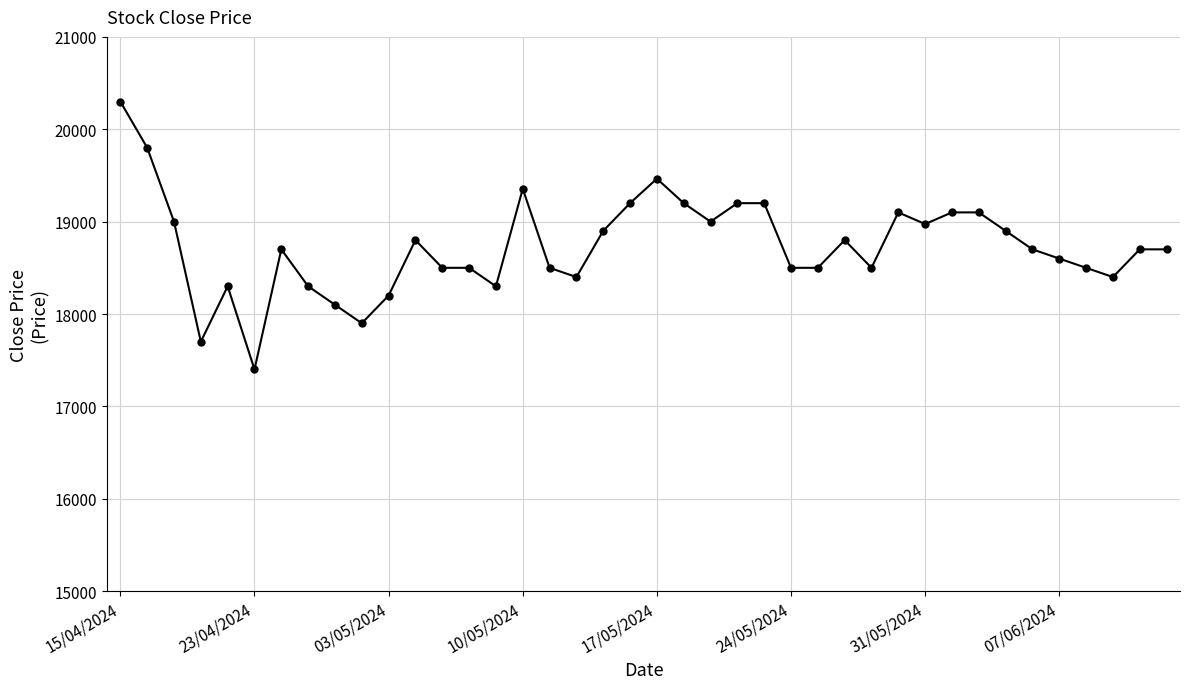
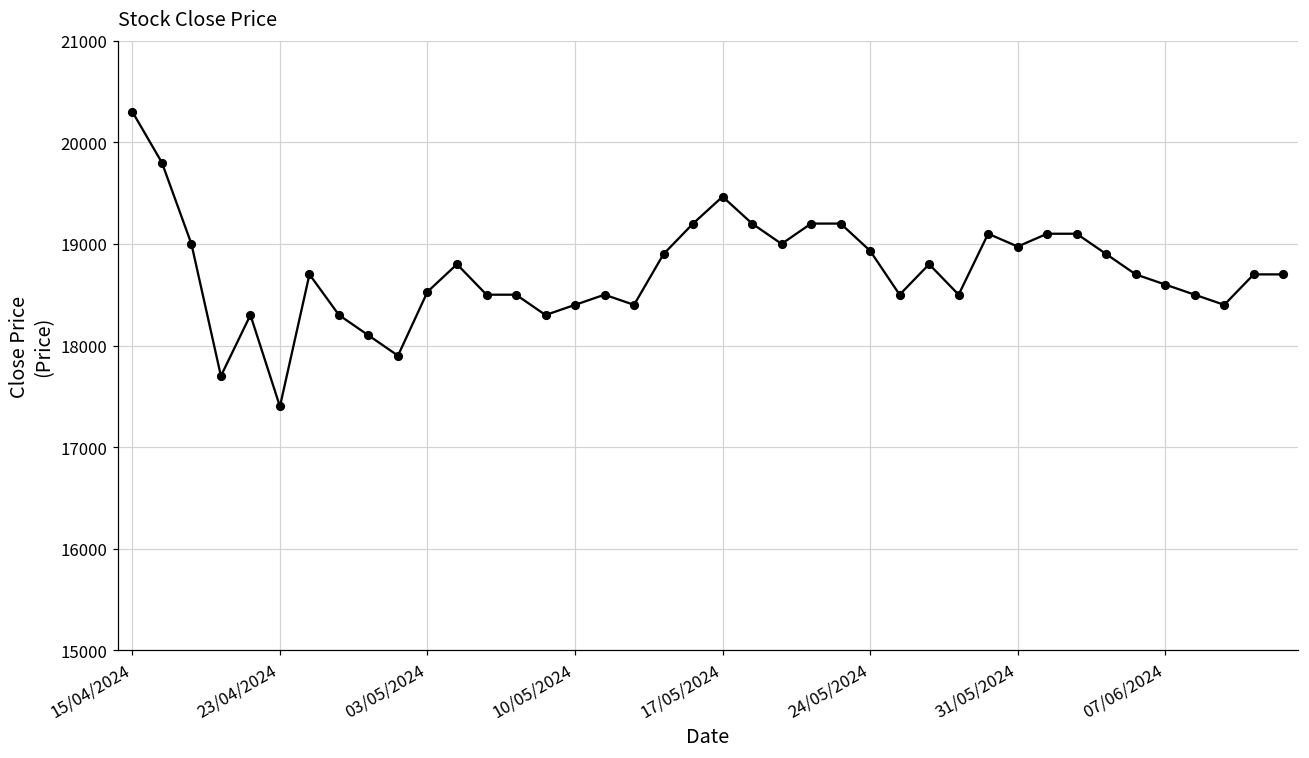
03/05/2024: 18200 -> 18500
10/05/2024: 19400 -> 18400
24/05/2024: 18500 -> 18900
